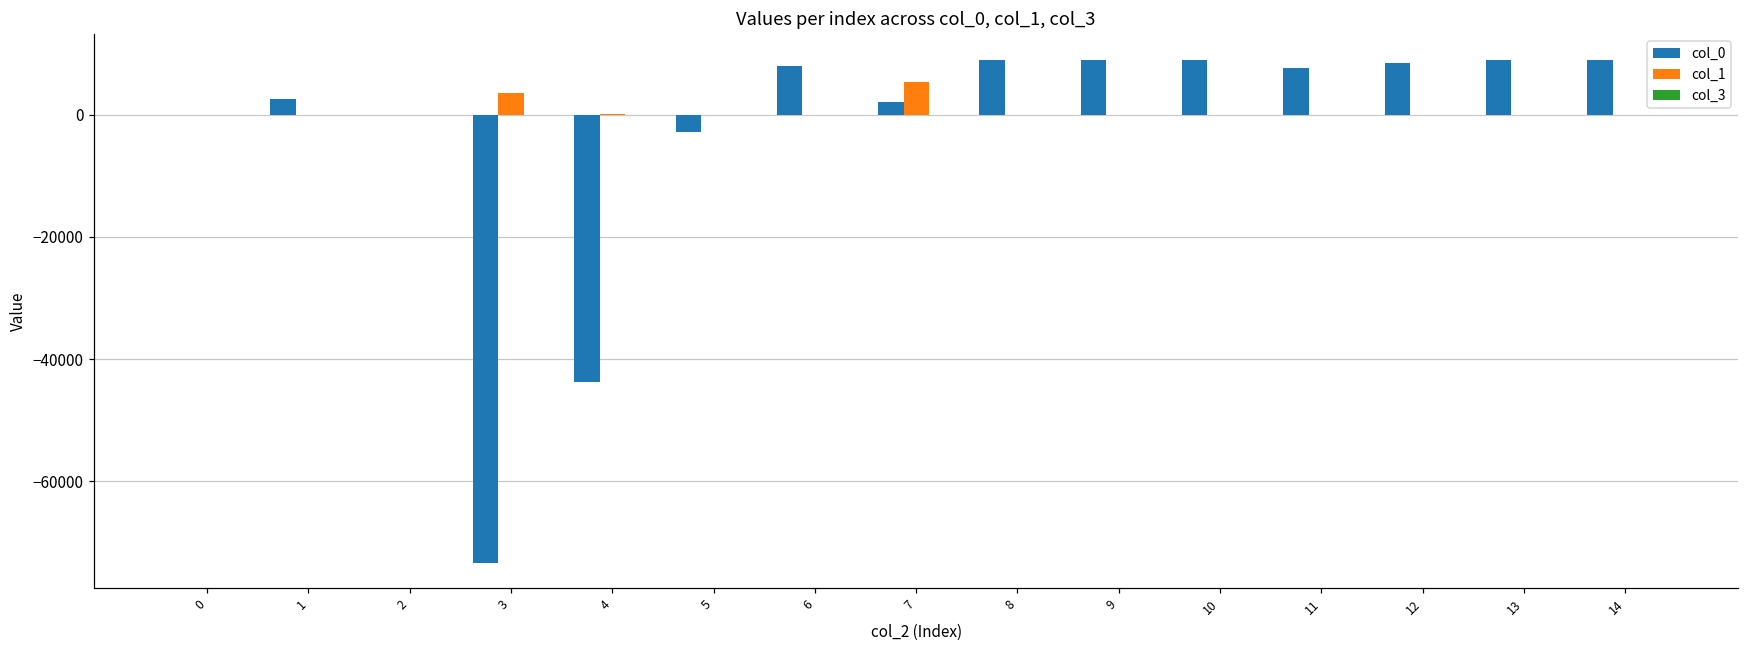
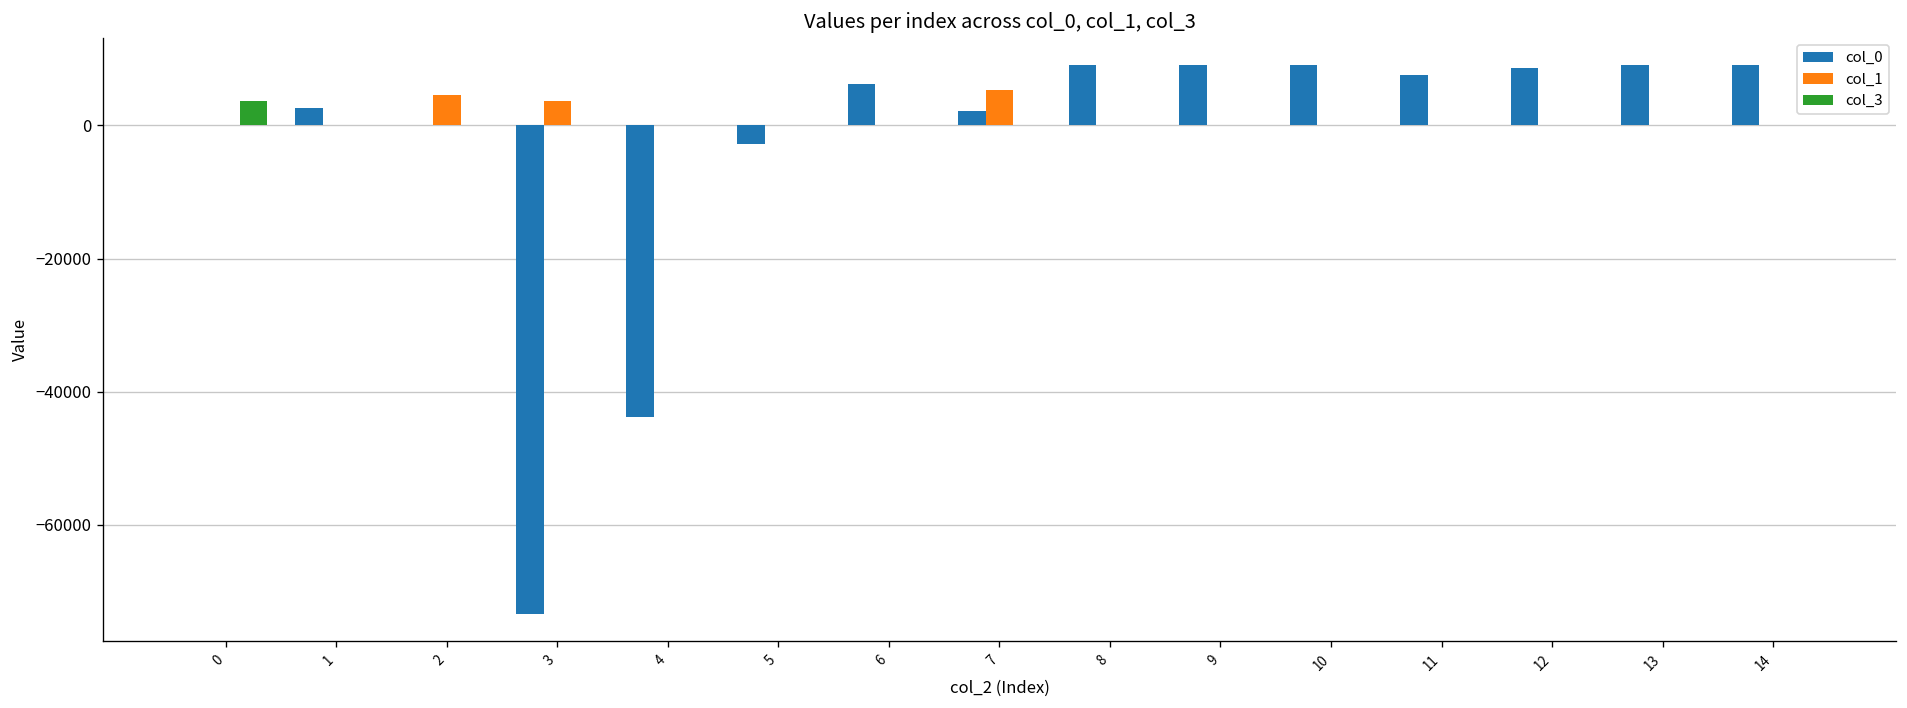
col_3, 0: 0 -> 4000
col_1, 2: 0 -> 4000
col_0, 6: 8000 -> 6000
